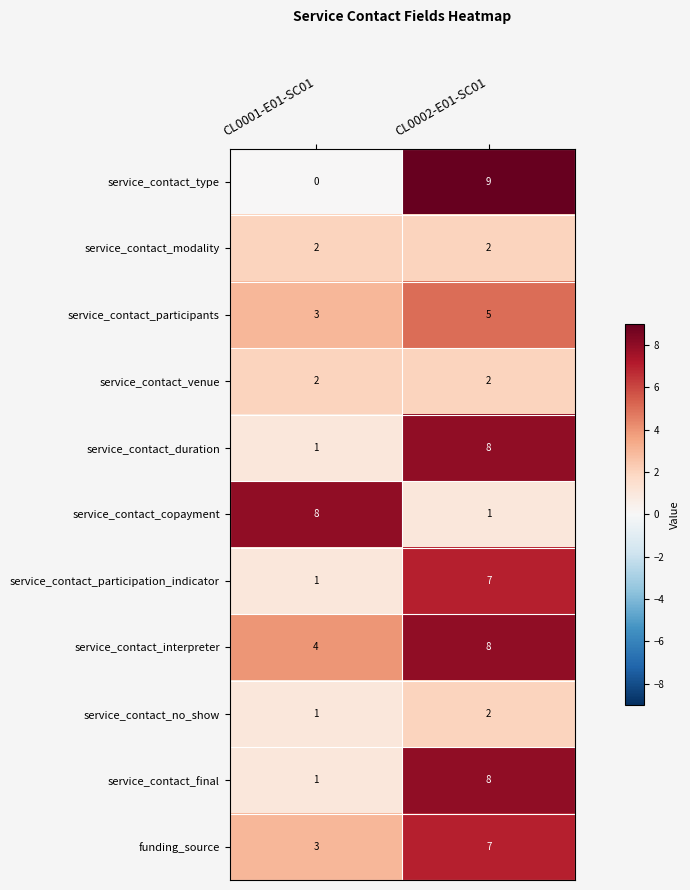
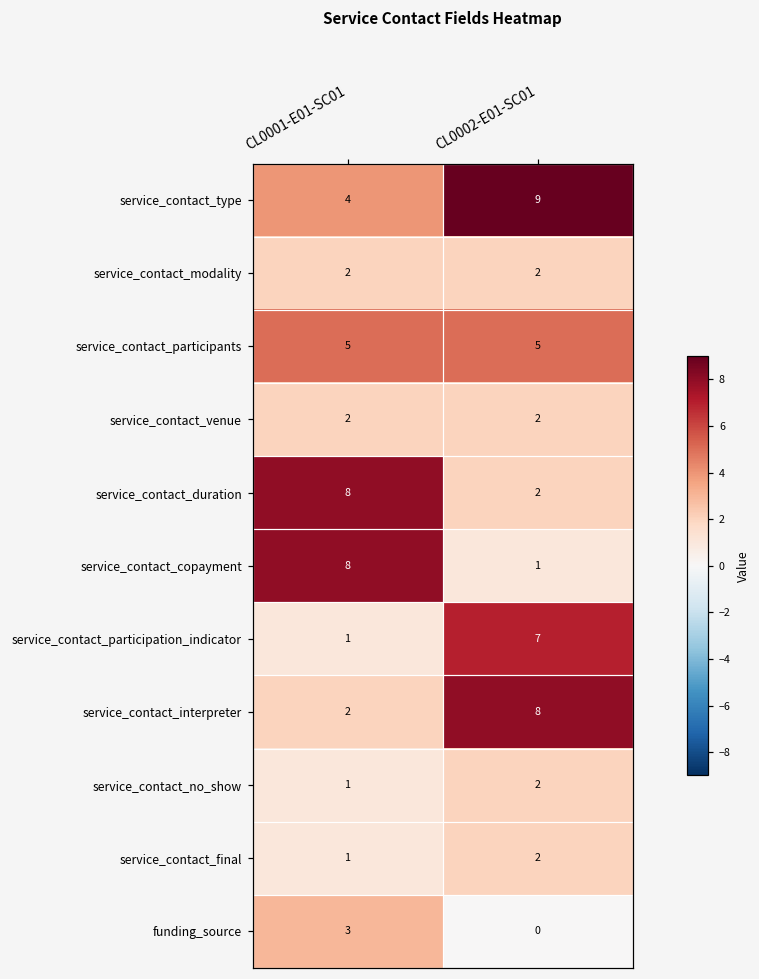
service_contact_type, CL0001-E01-SC01: 0 -> 4
service_contact_participants, CL0001-E01-SC01: 3 -> 5
service_contact_duration, CL0001-E01-SC01: 1 -> 8
service_contact_duration, CL0002-E01-SC01: 8 -> 2
service_contact_interpreter, CL0001-E01-SC01: 4 -> 2
service_contact_final, CL0002-E01-SC01: 8 -> 2
funding_source, CL0002-E01-SC01: 7 -> 0
